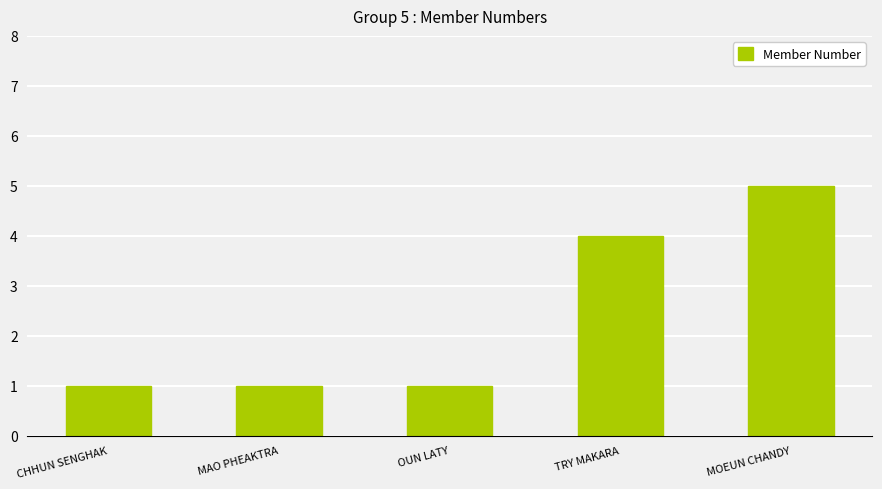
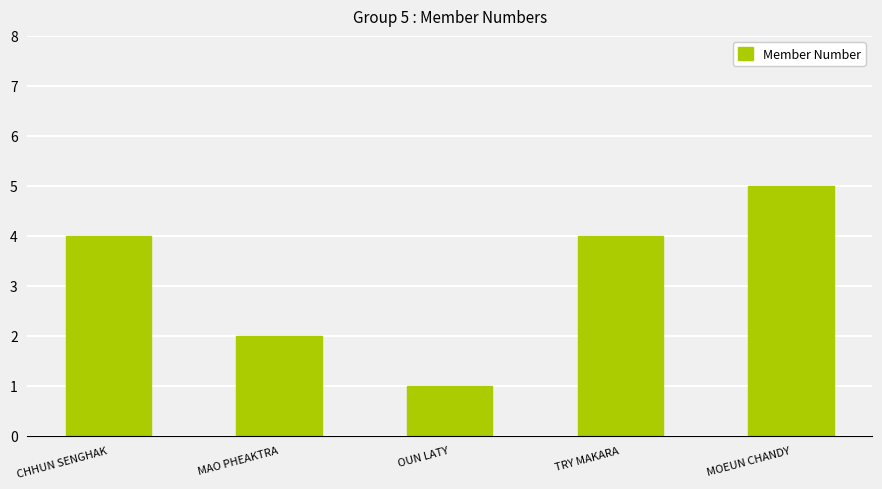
CHHUN SENGHAK: 1 -> 4
MAO PHEAKTRA: 1 -> 2
